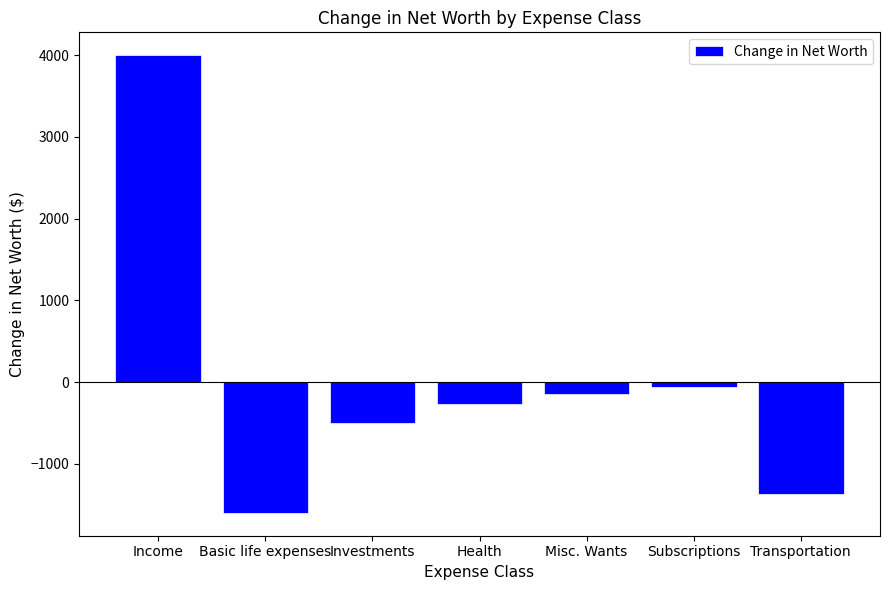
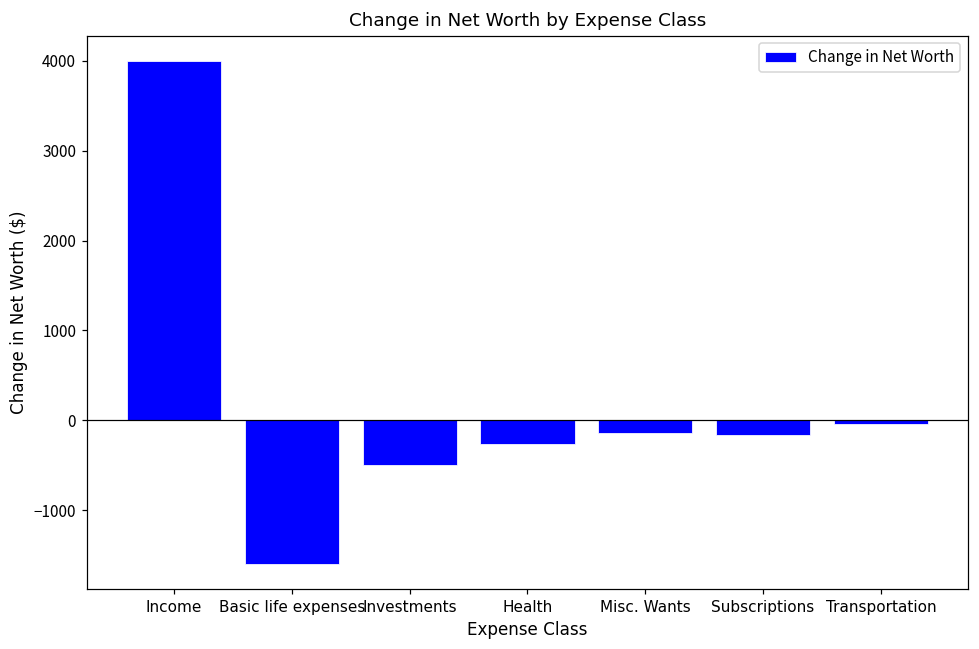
Subscriptions: -100 -> -200
Transportation: -1400 -> 0
